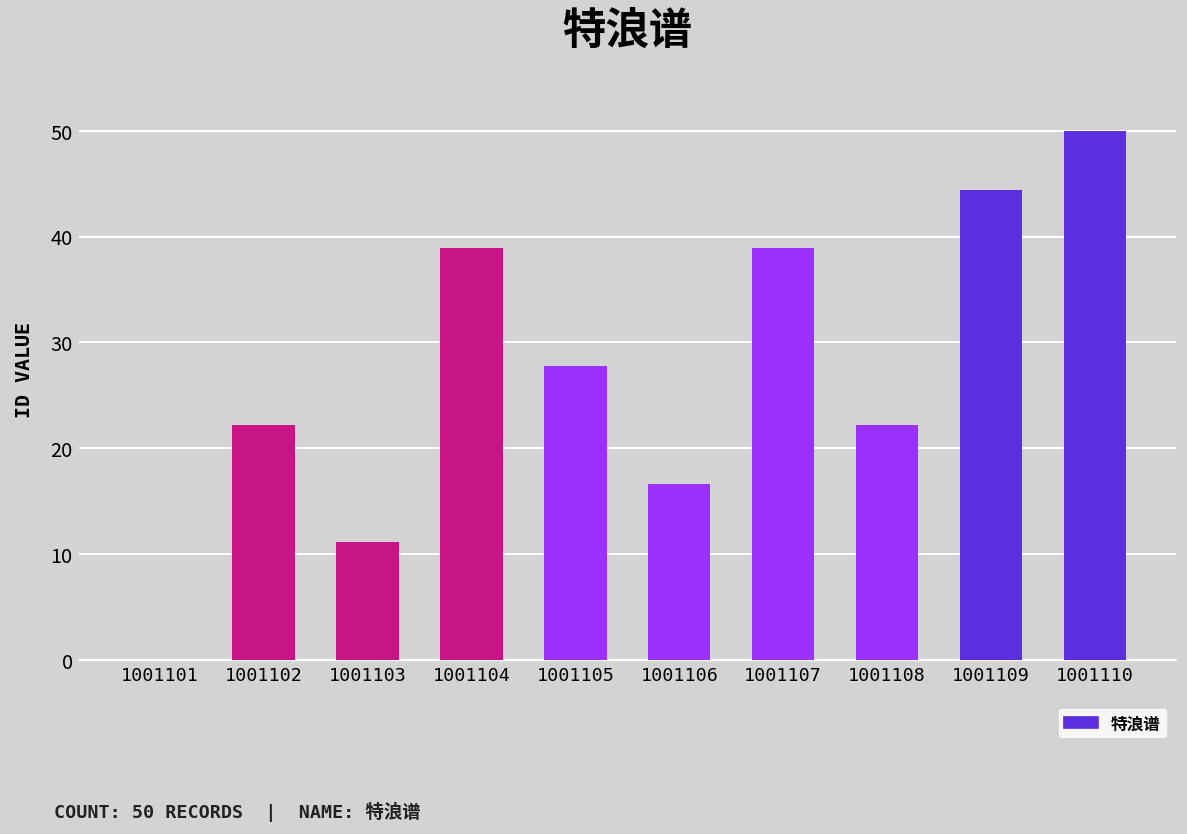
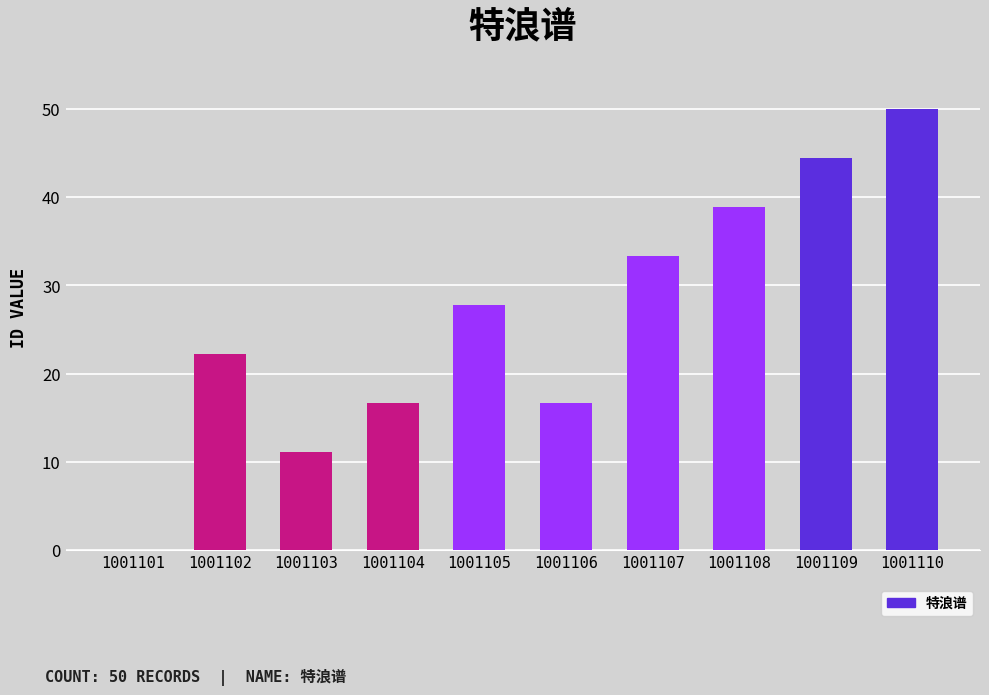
1001104: 39 -> 17
1001107: 39 -> 33
1001108: 22 -> 39
